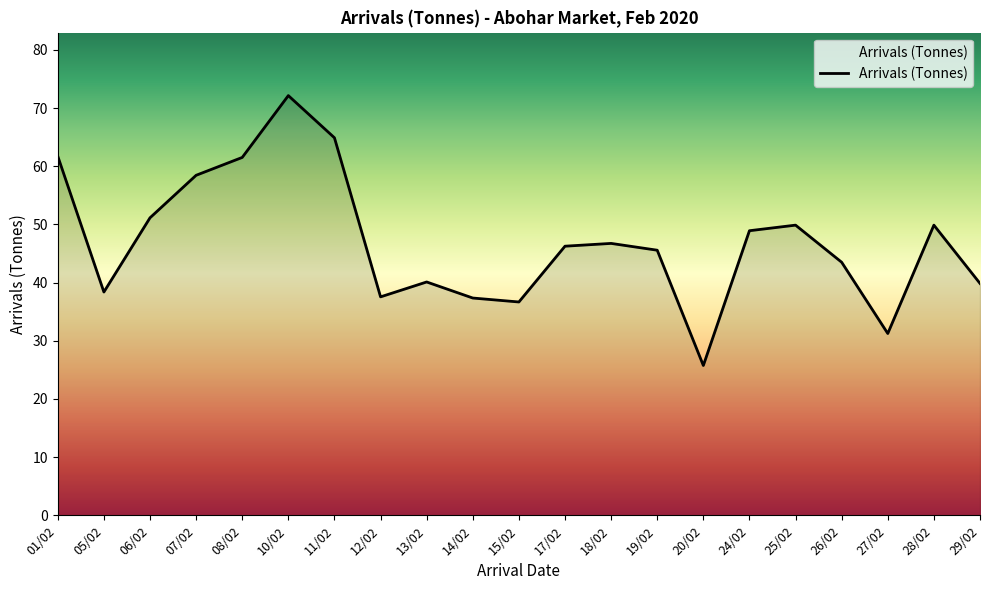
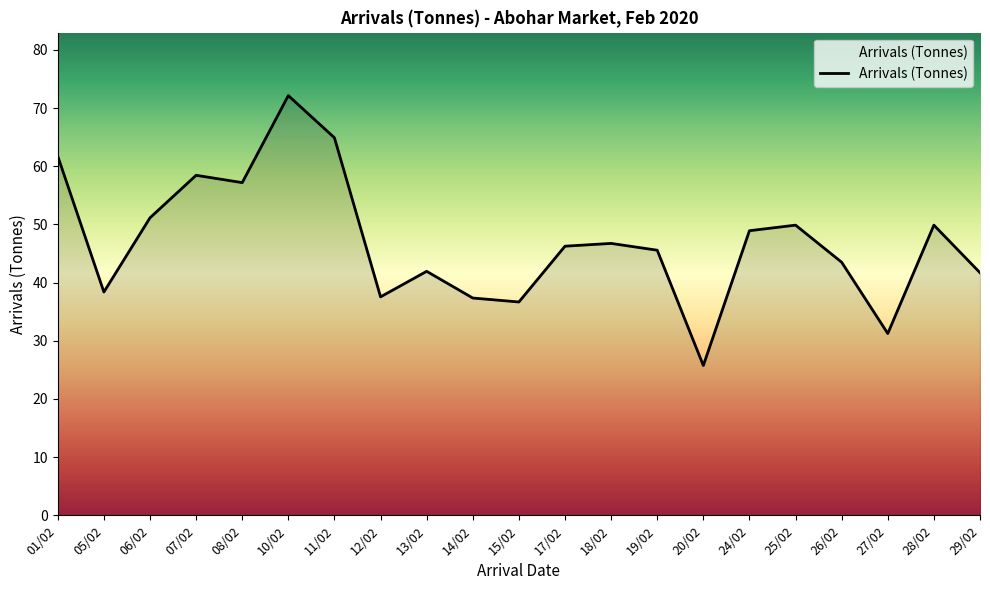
08/02: 62 -> 57
13/02: 40 -> 42
29/02: 40 -> 42
